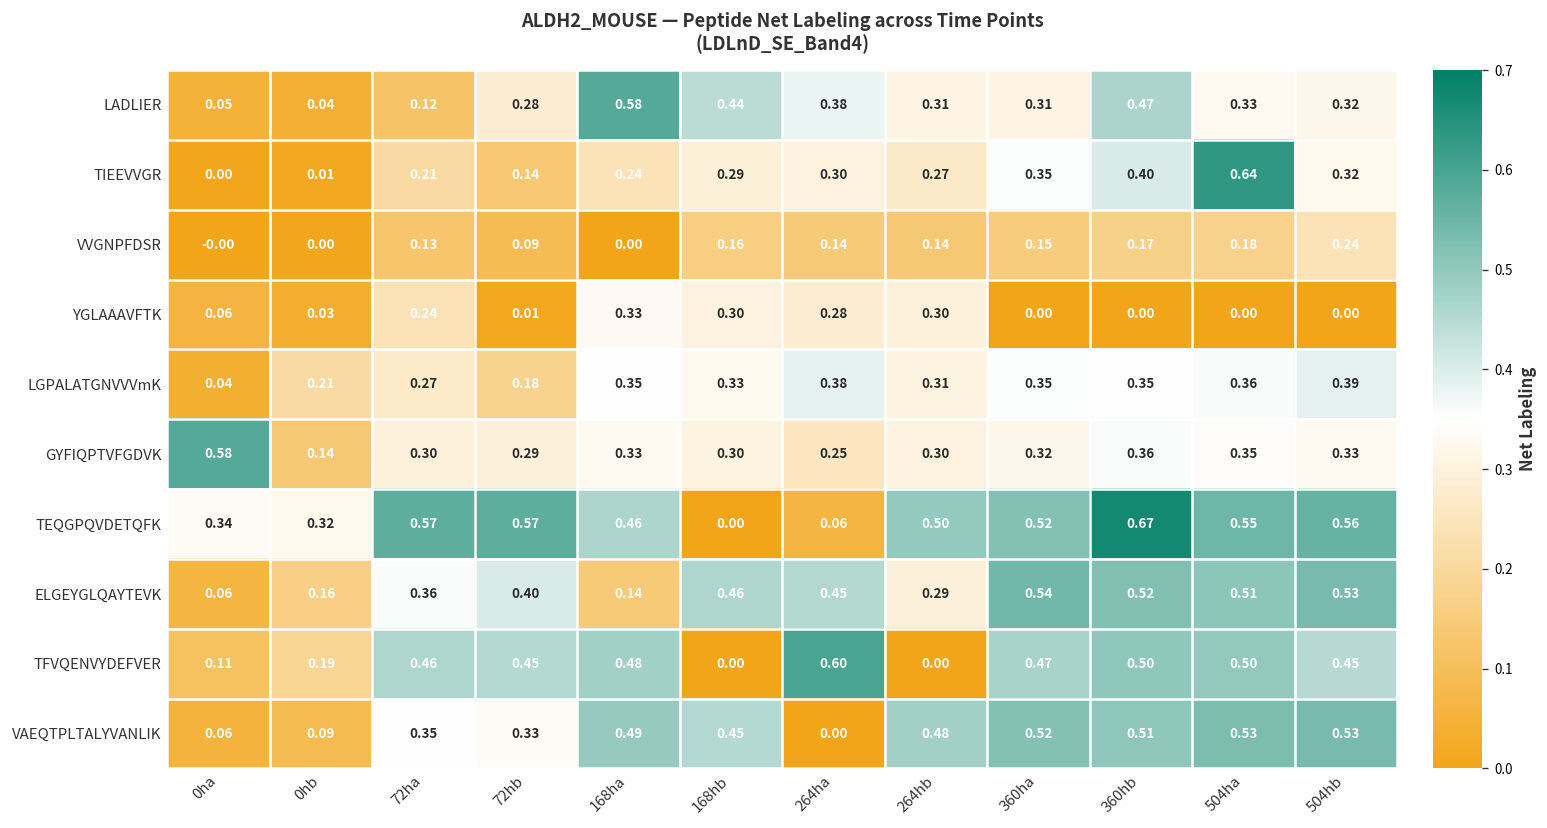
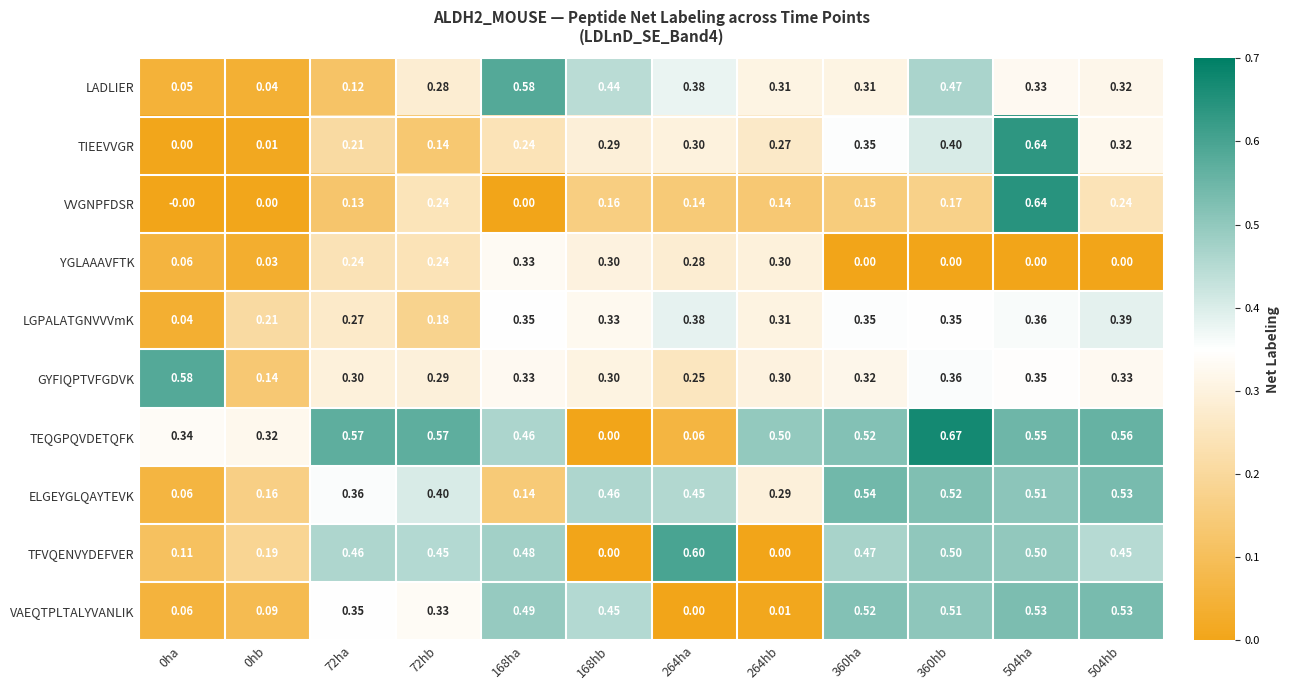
VVGNPFDSR, 72hb: 0.09 -> 0.24
VVGNPFDSR, 504ha: 0.18 -> 0.64
YGLAAAVFTK, 72hb: 0.01 -> 0.24
VAEQTPLTALYVANLIK, 264hb: 0.48 -> 0.01
